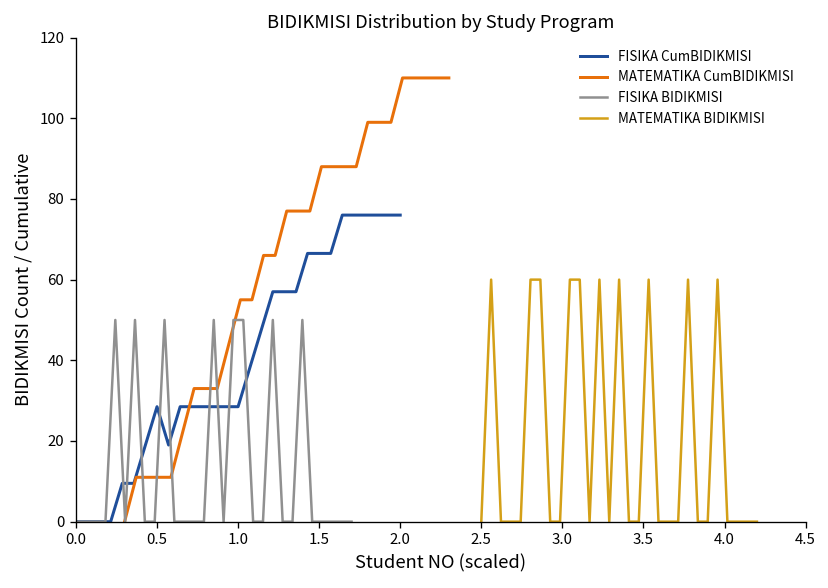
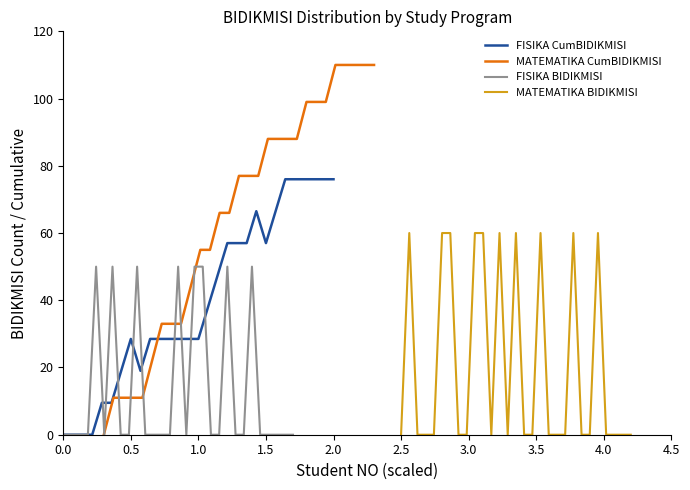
FISIKA CumBIDIKMISI, 1.5: 67 -> 57
